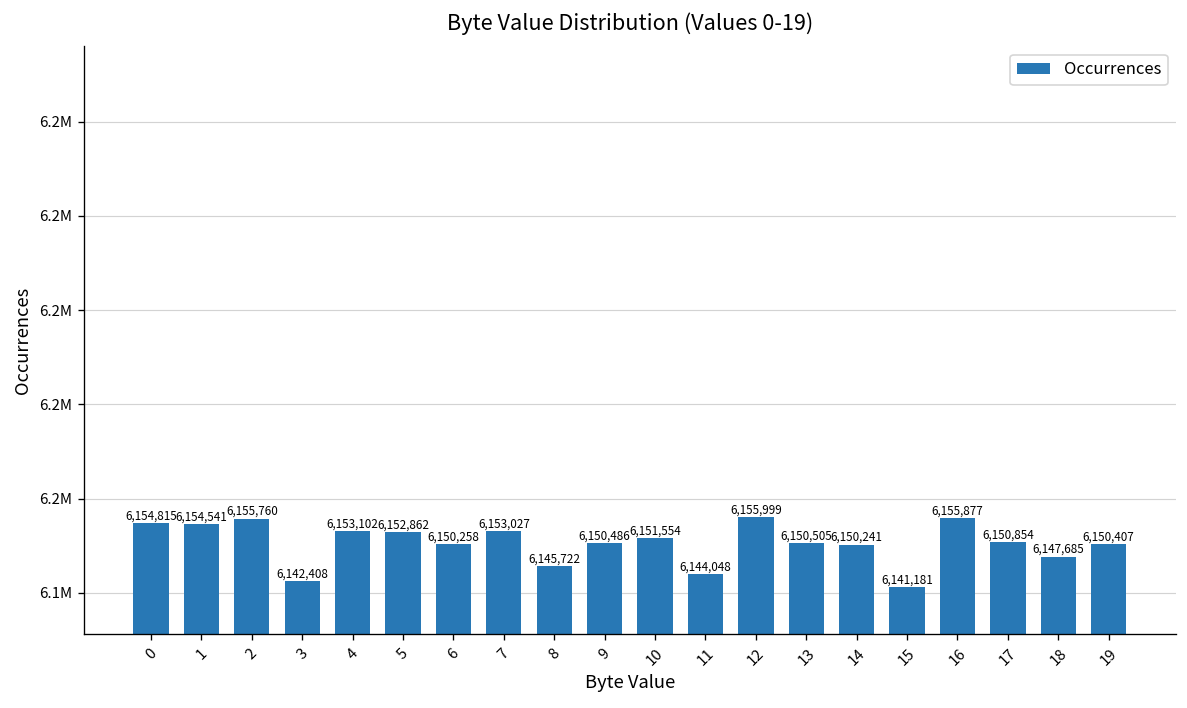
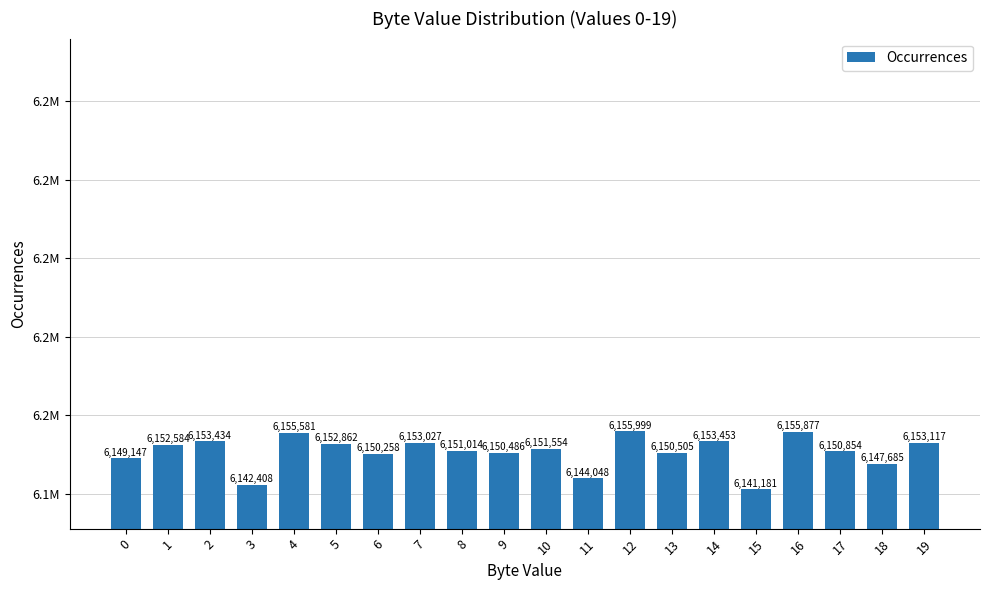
0: 6,154,815 -> 6,149,147
1: 6,154,541 -> 6,152,584
2: 6,155,760 -> 6,153,434
4: 6,153,102 -> 6,155,581
8: 6,145,722 -> 6,151,014
14: 6,150,241 -> 6,153,453
19: 6,150,407 -> 6,153,117
